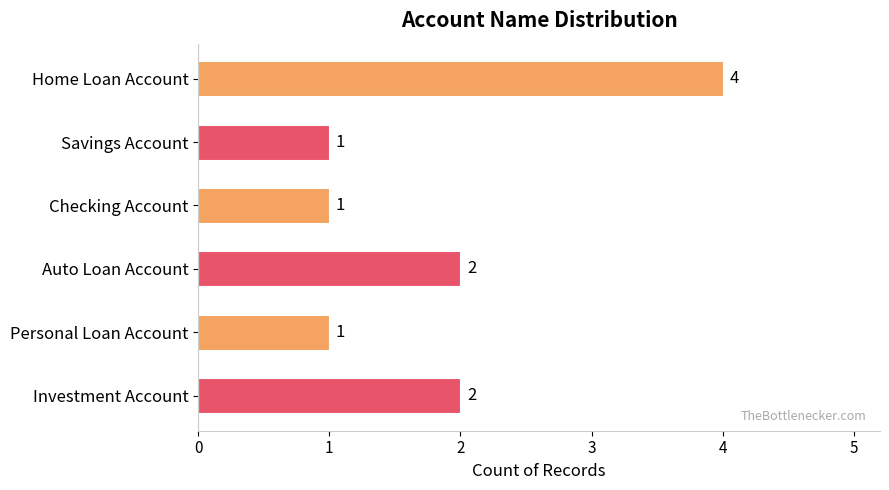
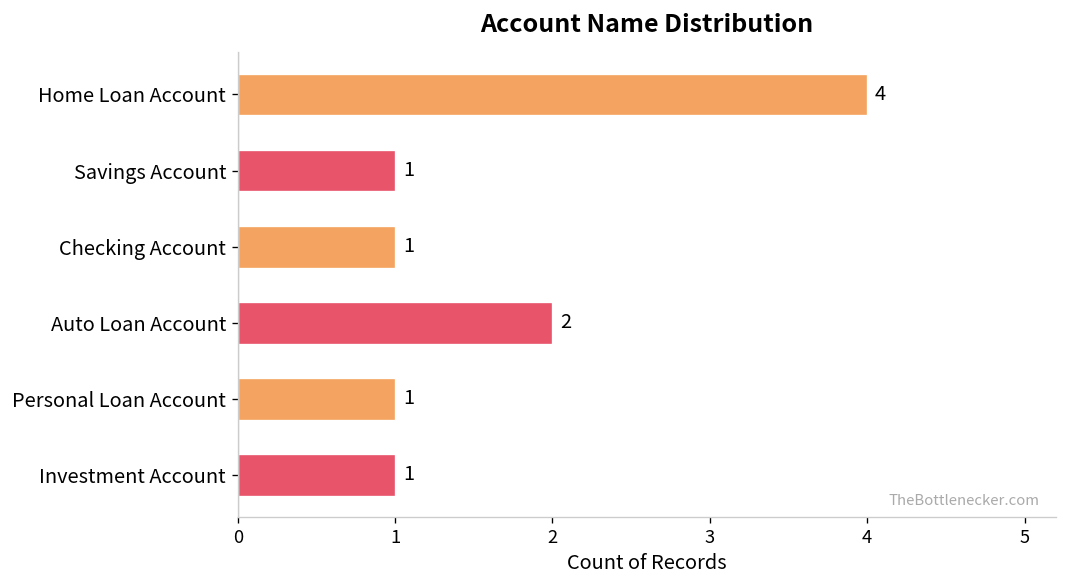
Investment Account: 2 -> 1
